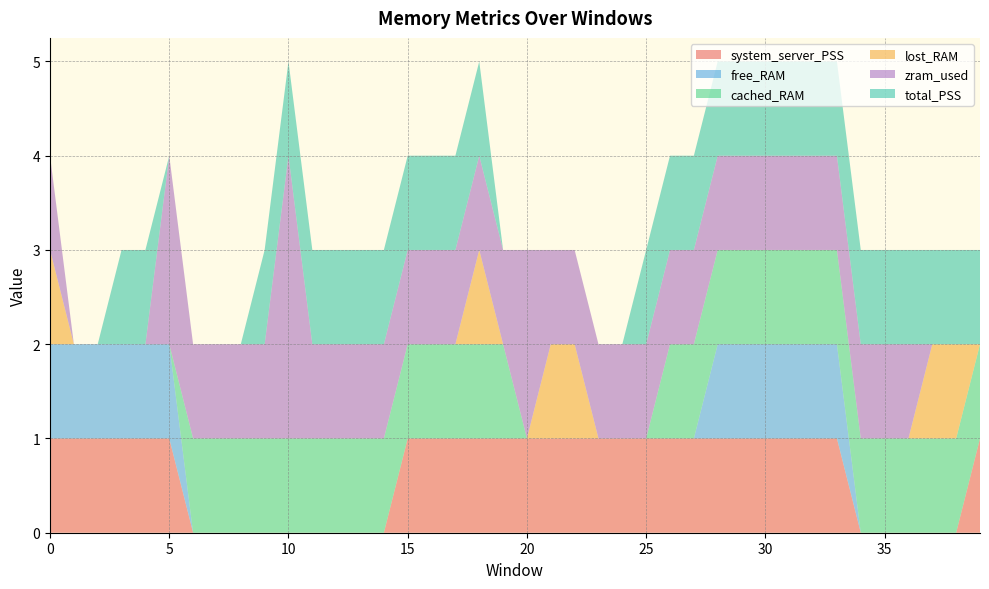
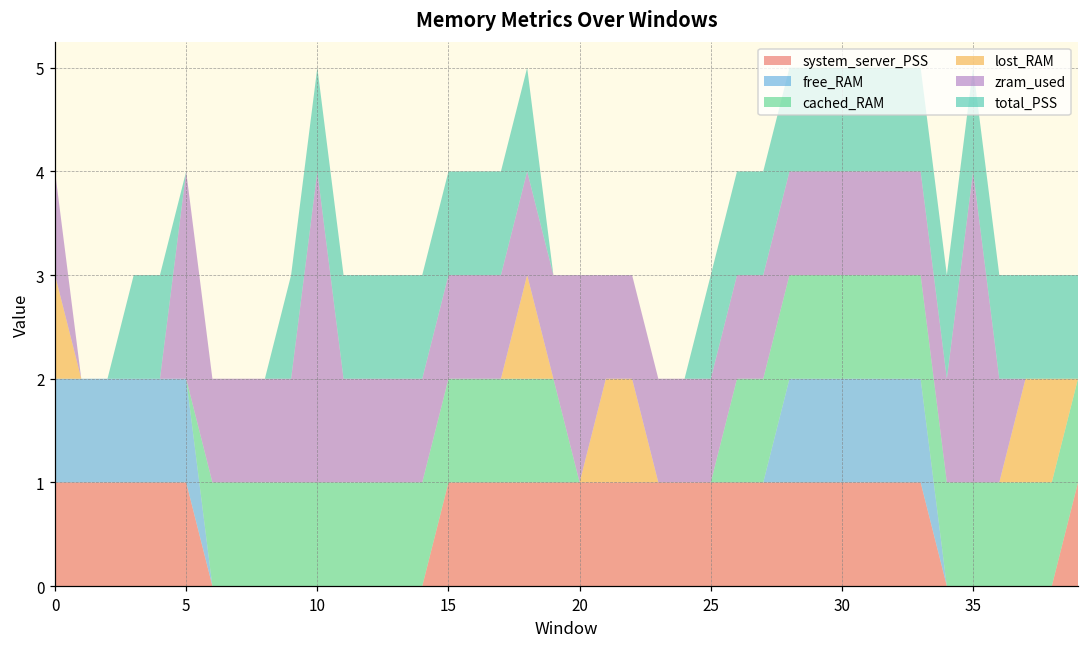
zram_used, 35: 1 -> 3
